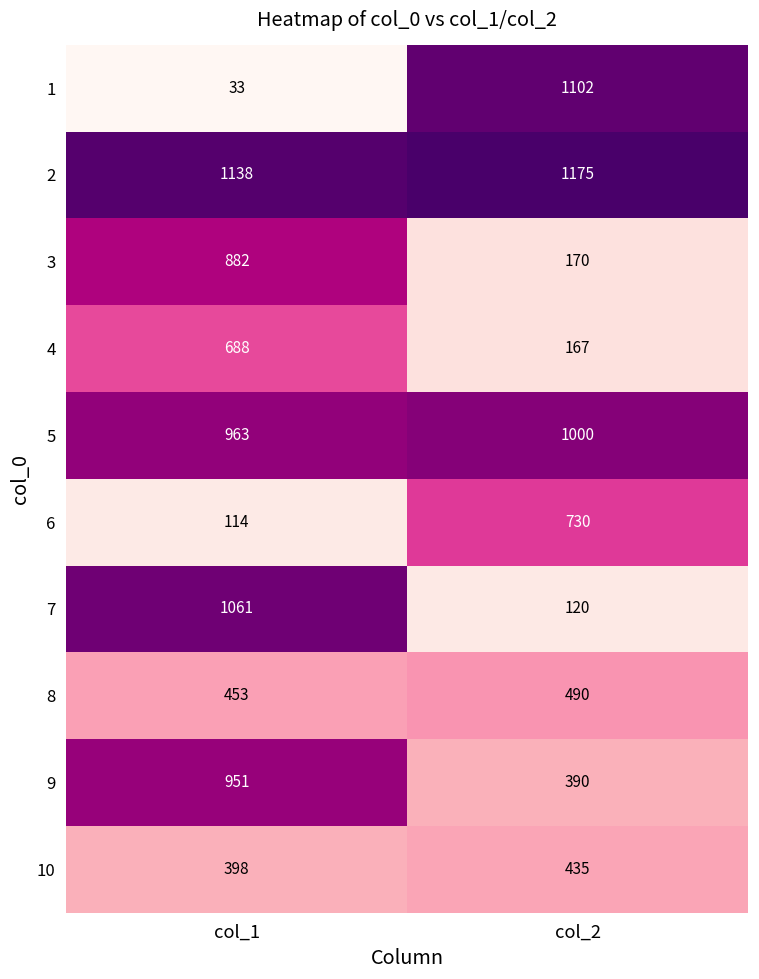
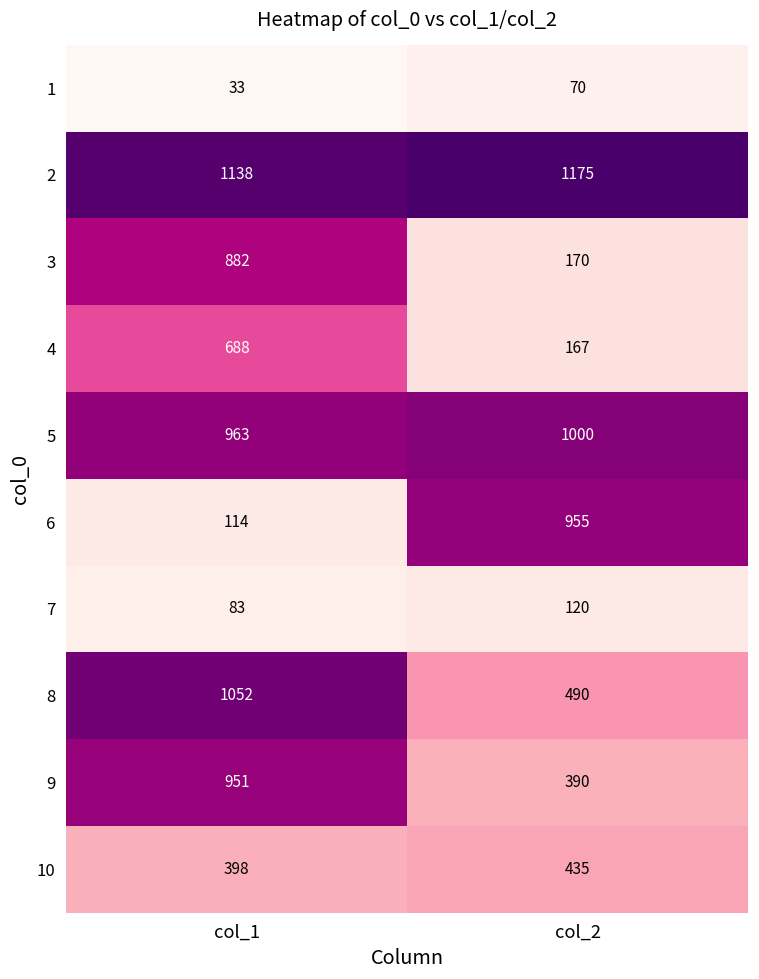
1, col_2: 1102 -> 70
6, col_2: 730 -> 955
7, col_1: 1061 -> 83
8, col_1: 453 -> 1052
